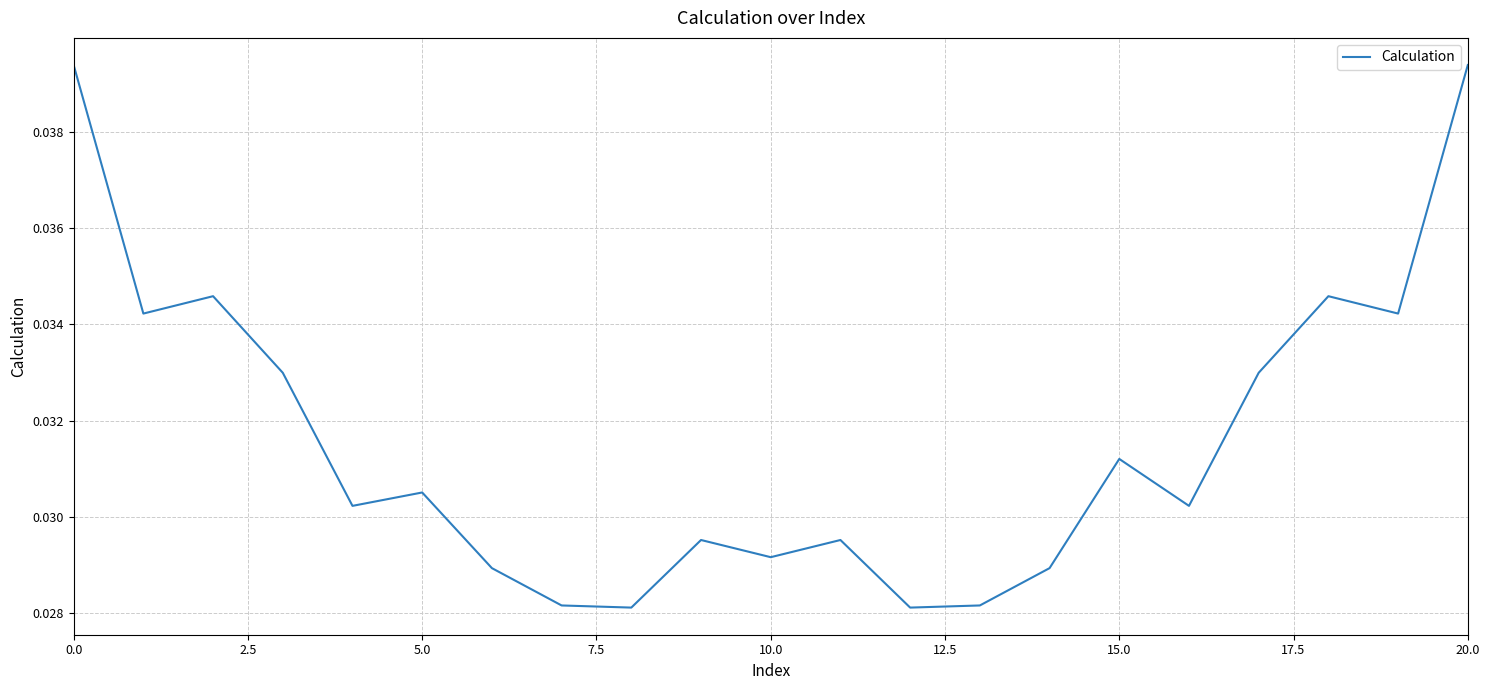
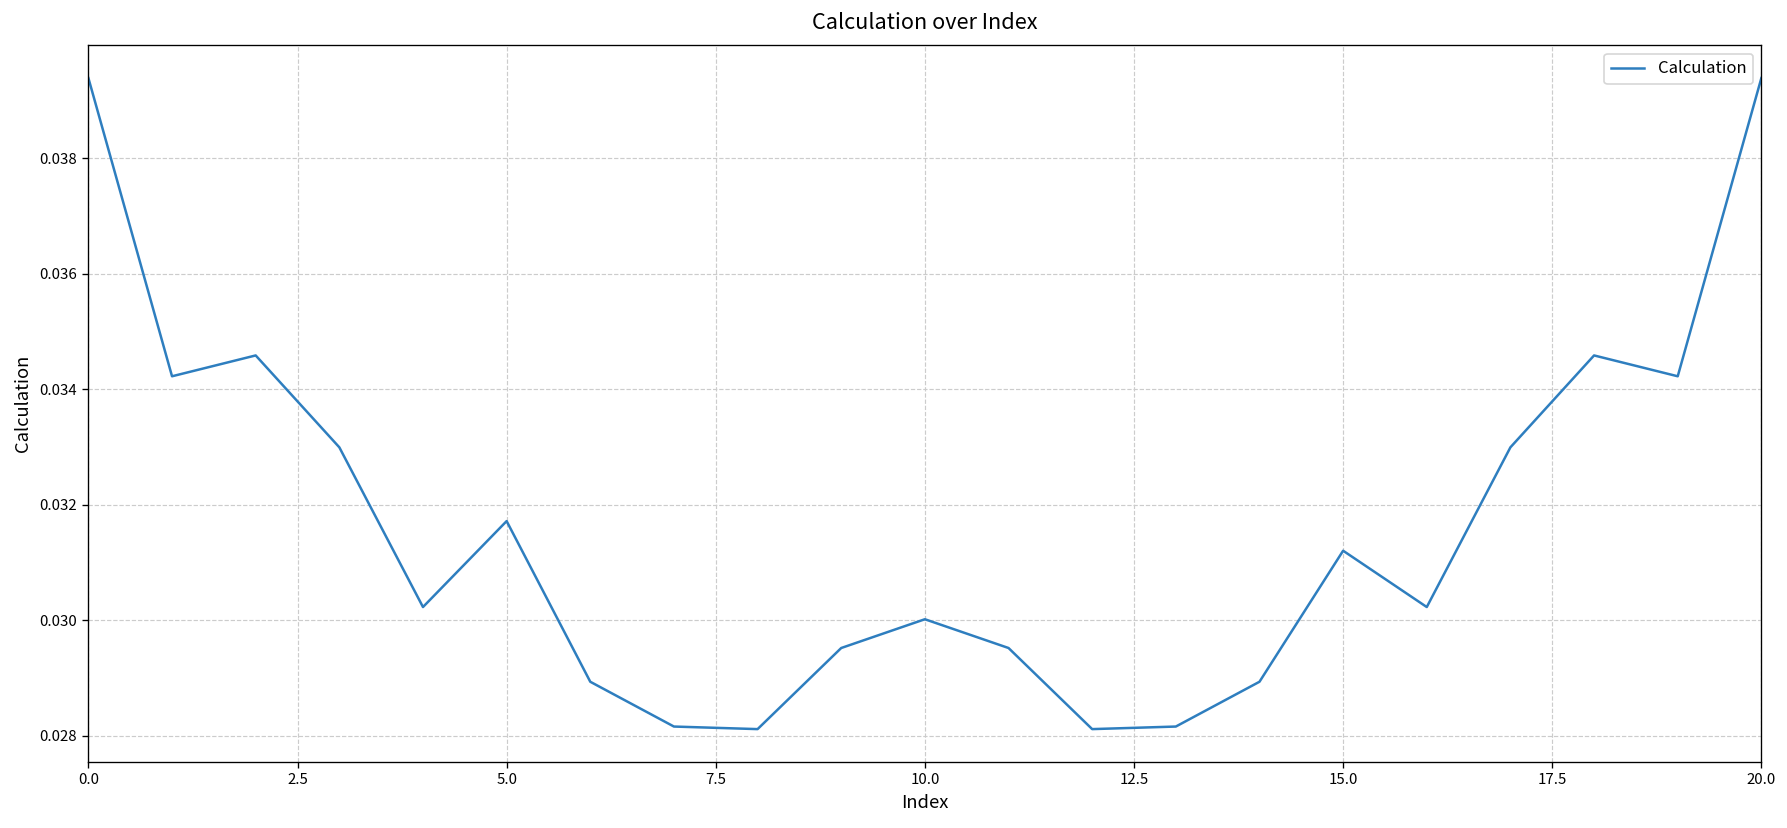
5.0: 0.0305 -> 0.0317
10.0: 0.0292 -> 0.0300
